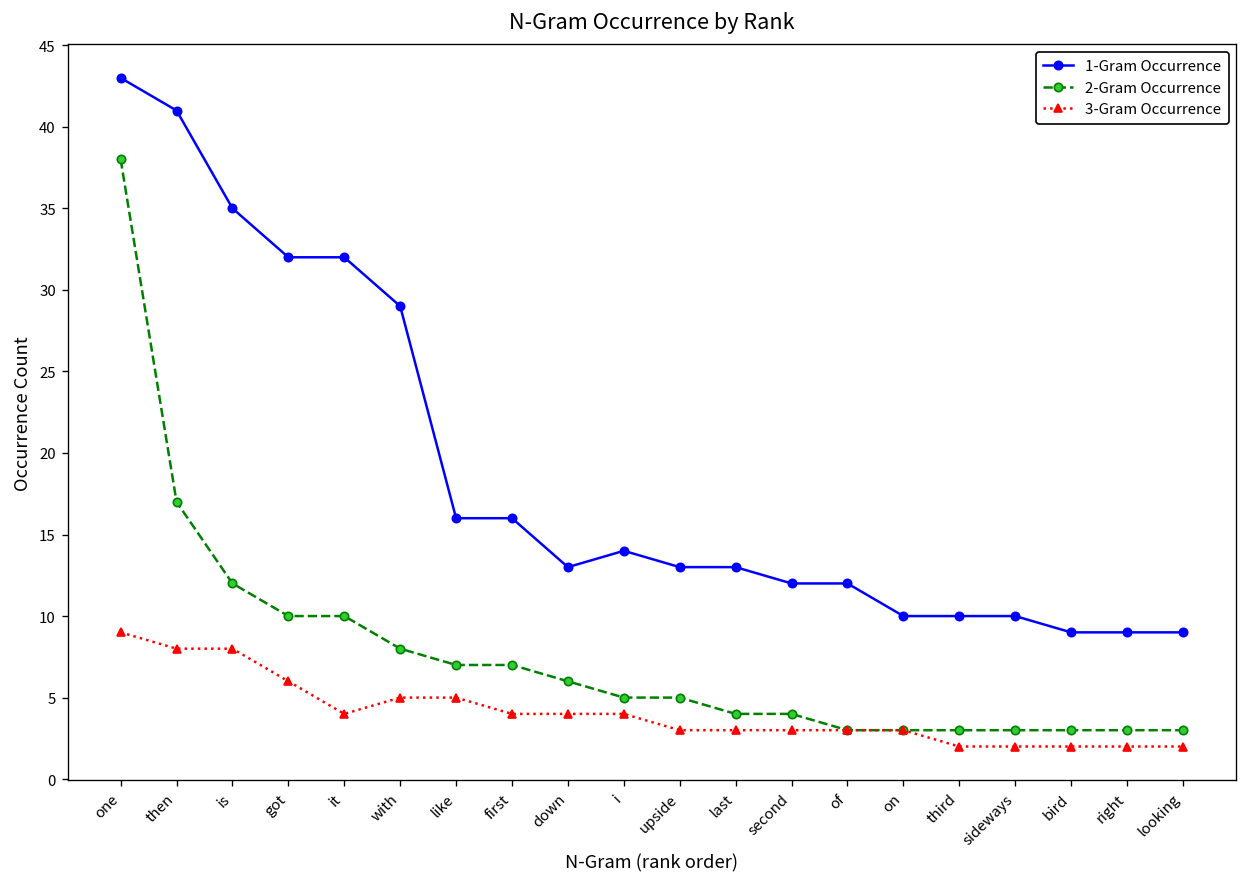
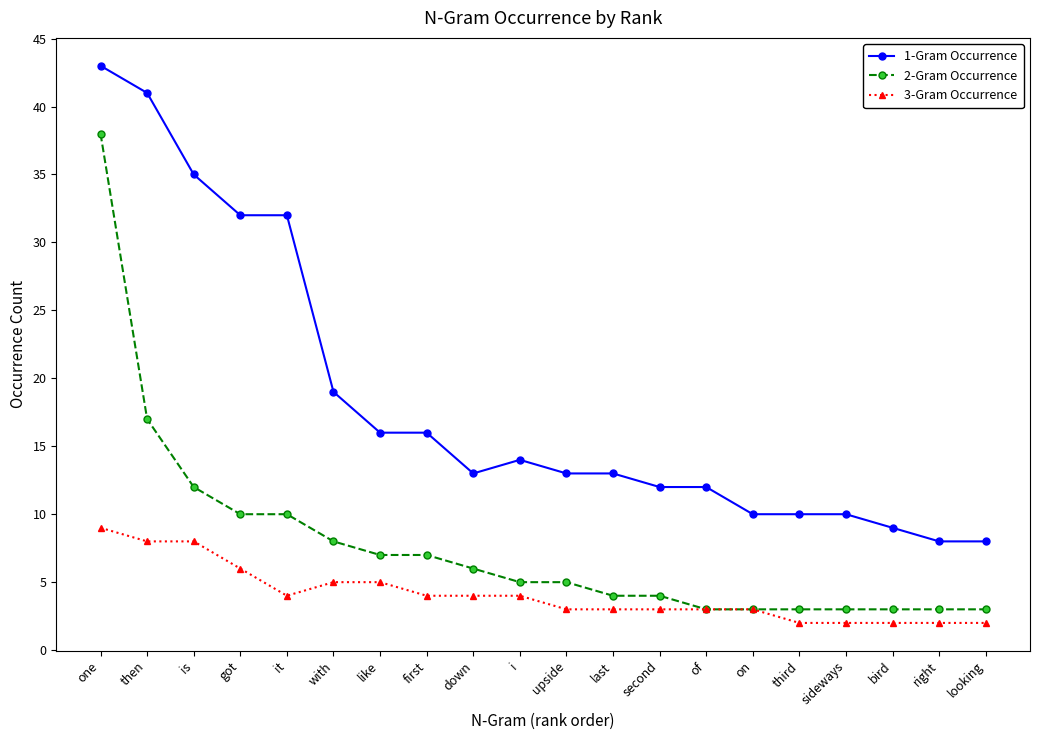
1-Gram Occurrence, with: 29 -> 19
1-Gram Occurrence, right: 9 -> 8
1-Gram Occurrence, looking: 9 -> 8
